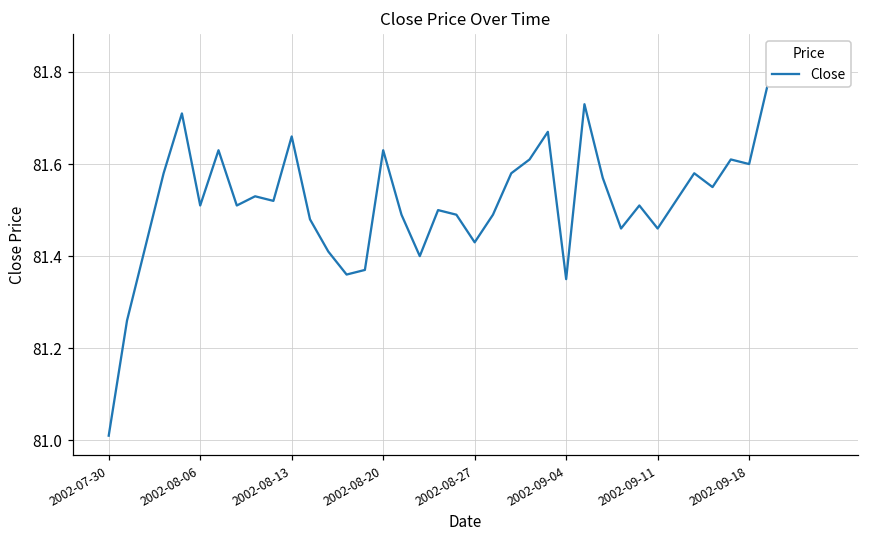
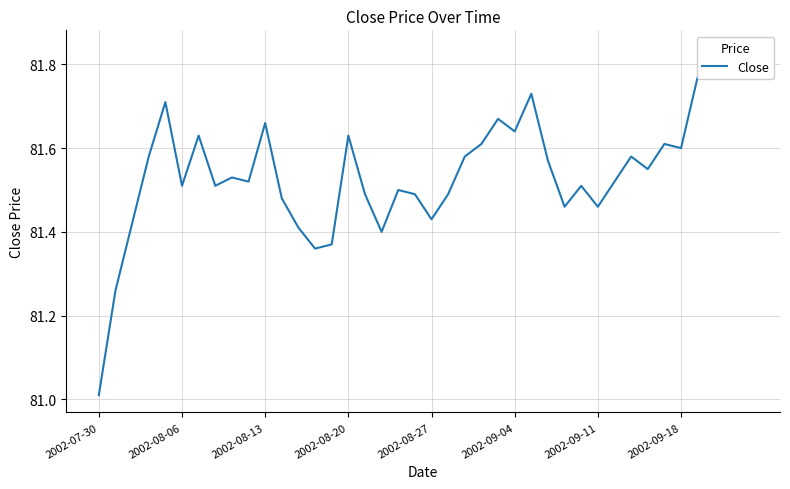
2002-09-04: 81.35 -> 81.64
